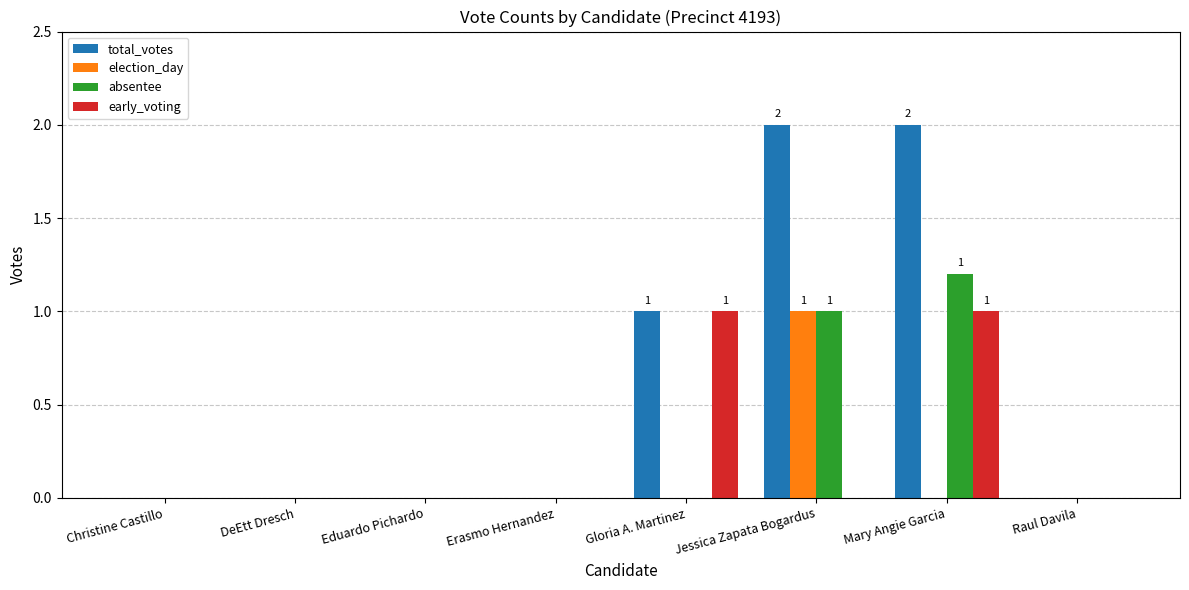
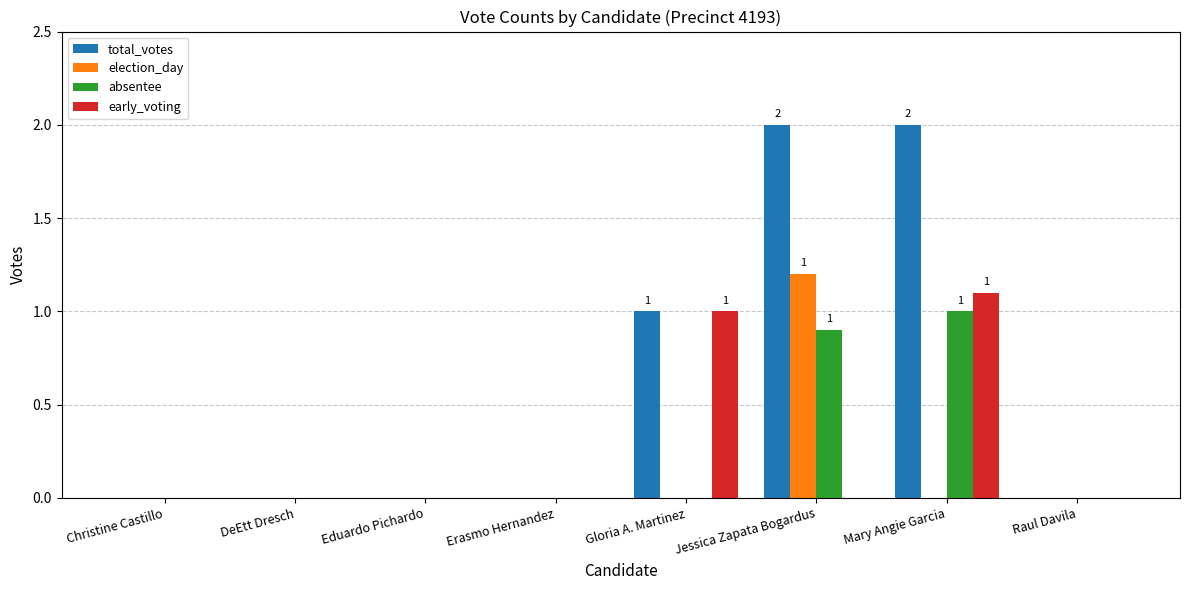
election_day, Jessica Zapata Bogardus: 1.0 -> 1.2
absentee, Jessica Zapata Bogardus: 1.0 -> 0.9
absentee, Mary Angie Garcia: 1.2 -> 1.0
early_voting, Mary Angie Garcia: 1.0 -> 1.1
